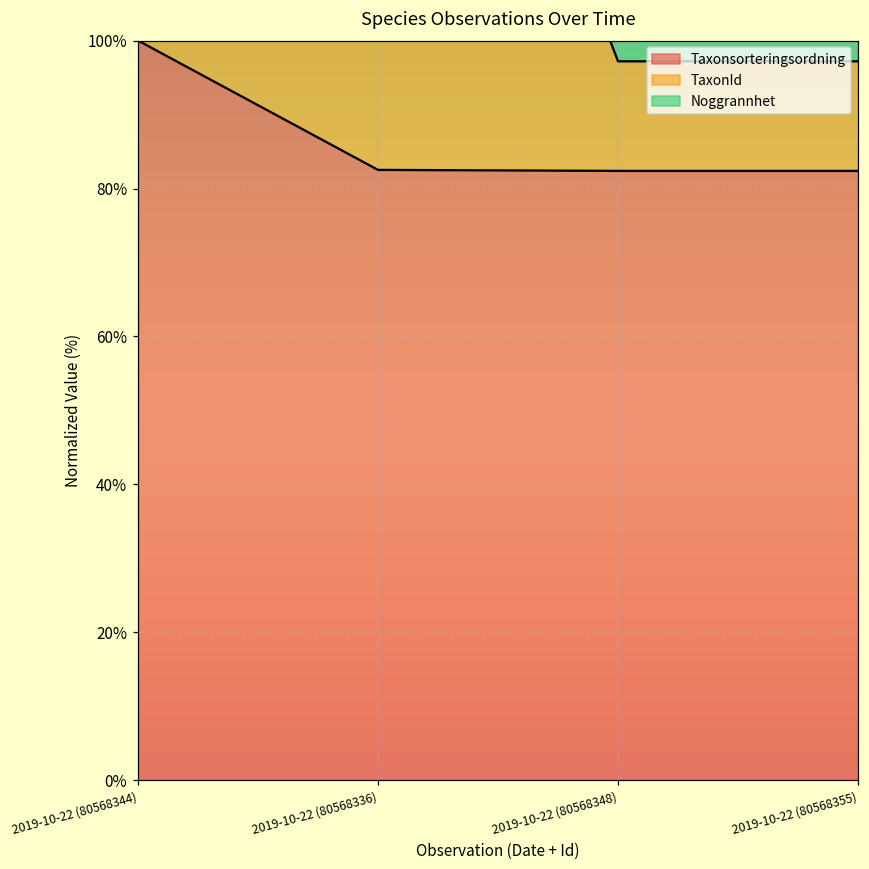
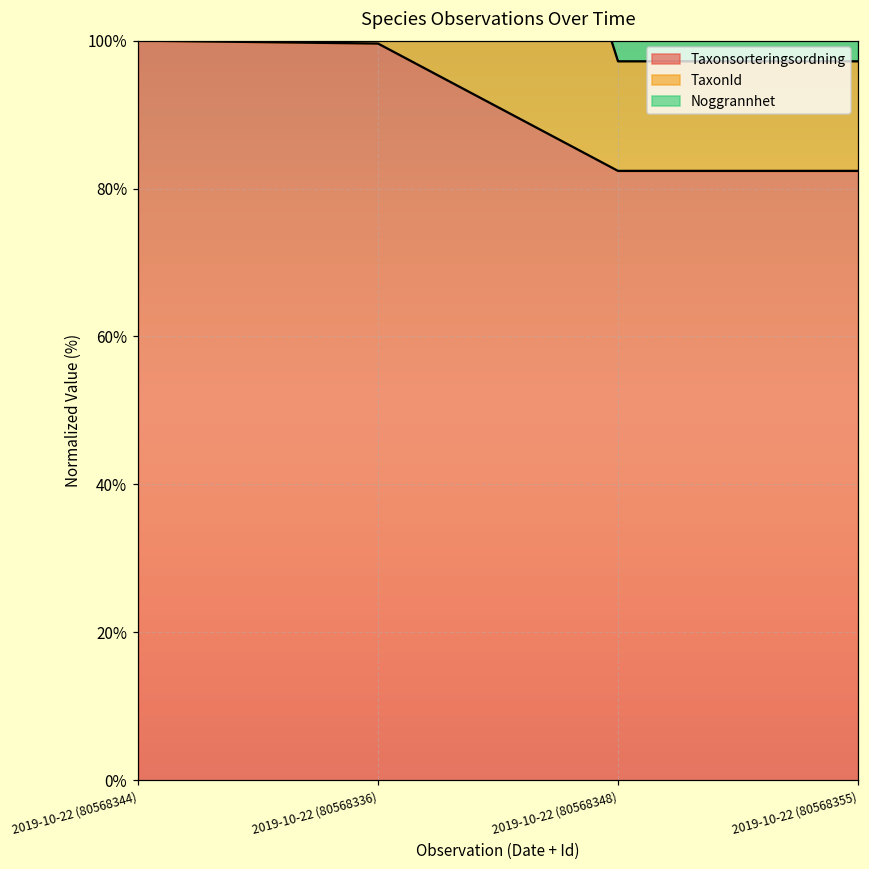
Taxonsorteringsordning, 2019-10-22 (80568336): 83% -> 100%
